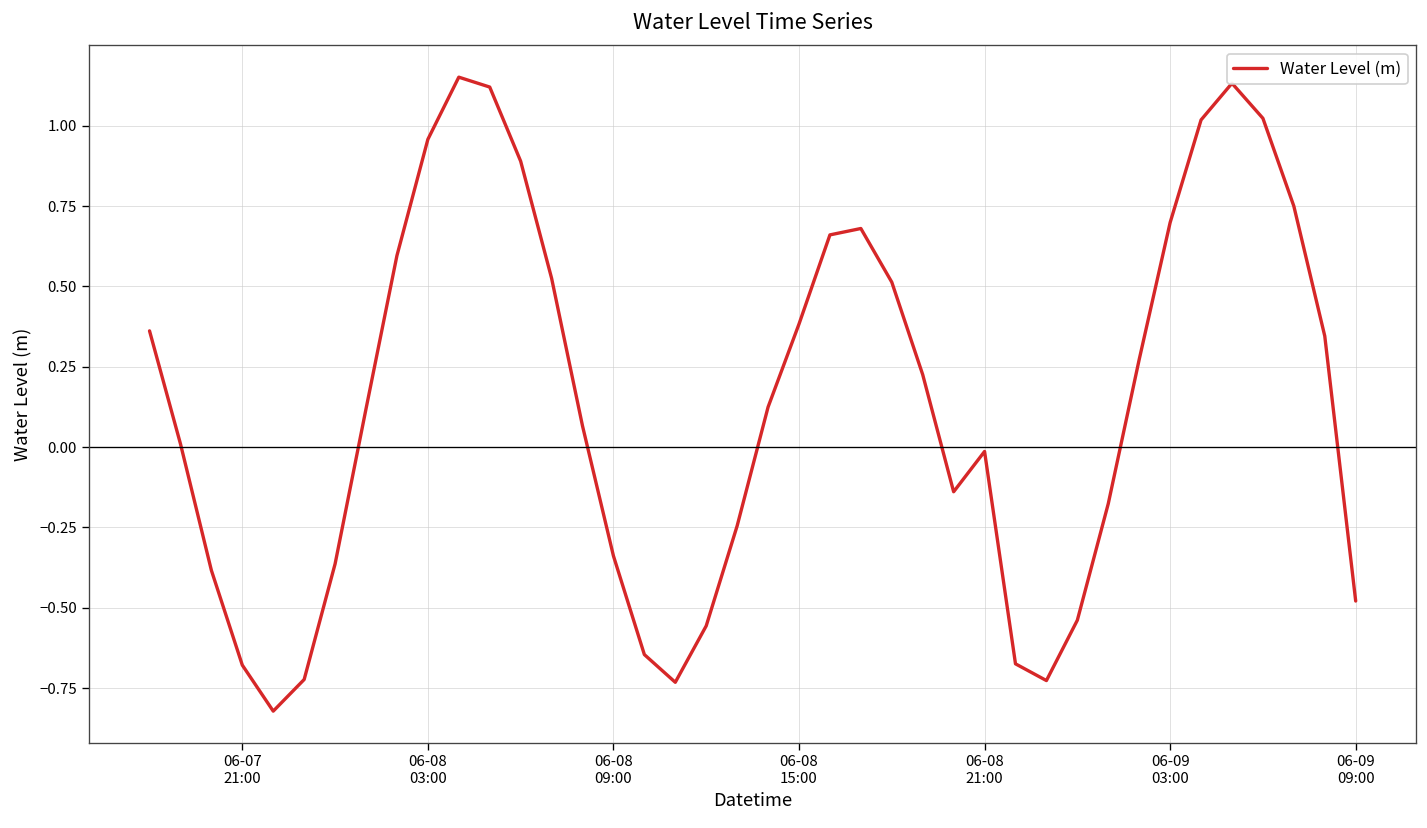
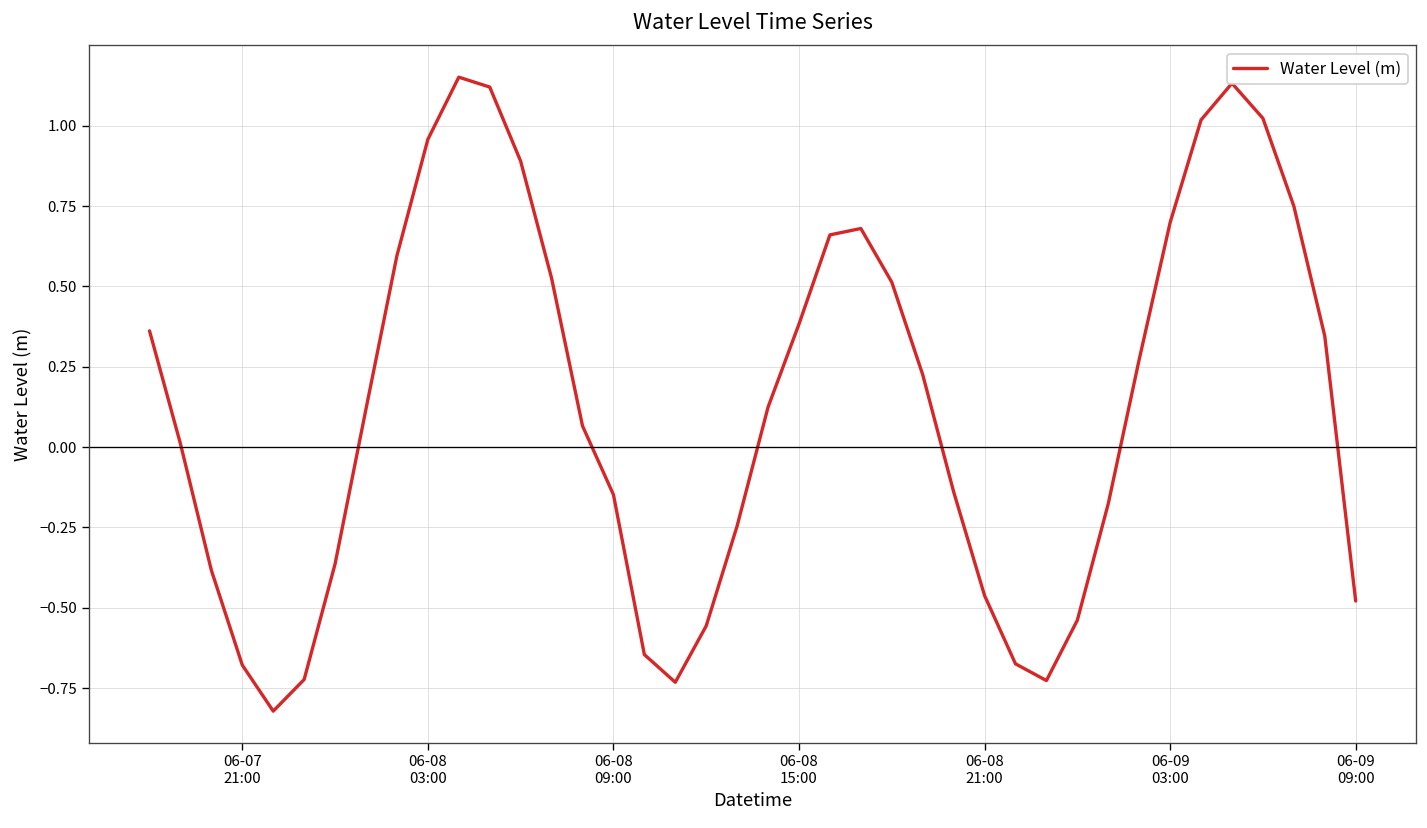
06-08 09:00: -0.34 -> -0.15
06-08 21:00: -0.01 -> -0.46
